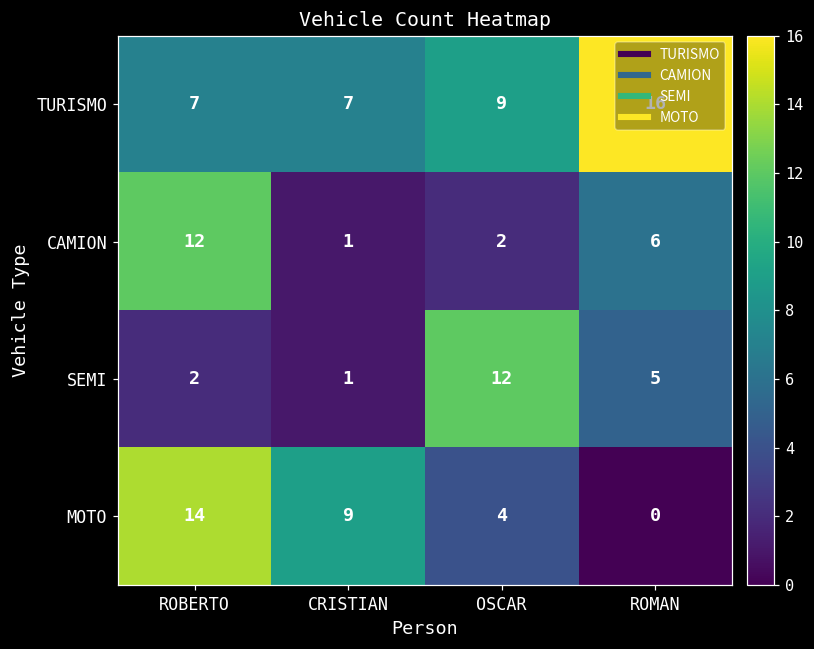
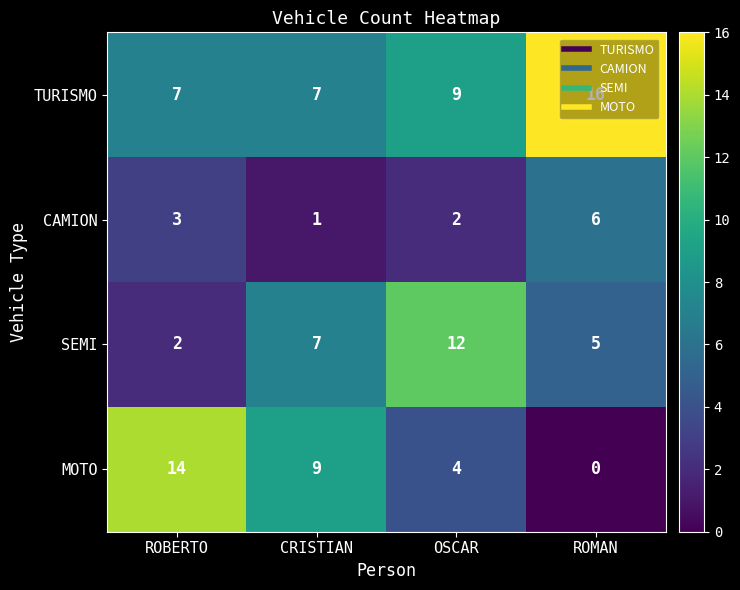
CAMION, ROBERTO: 12 -> 3
SEMI, CRISTIAN: 1 -> 7
